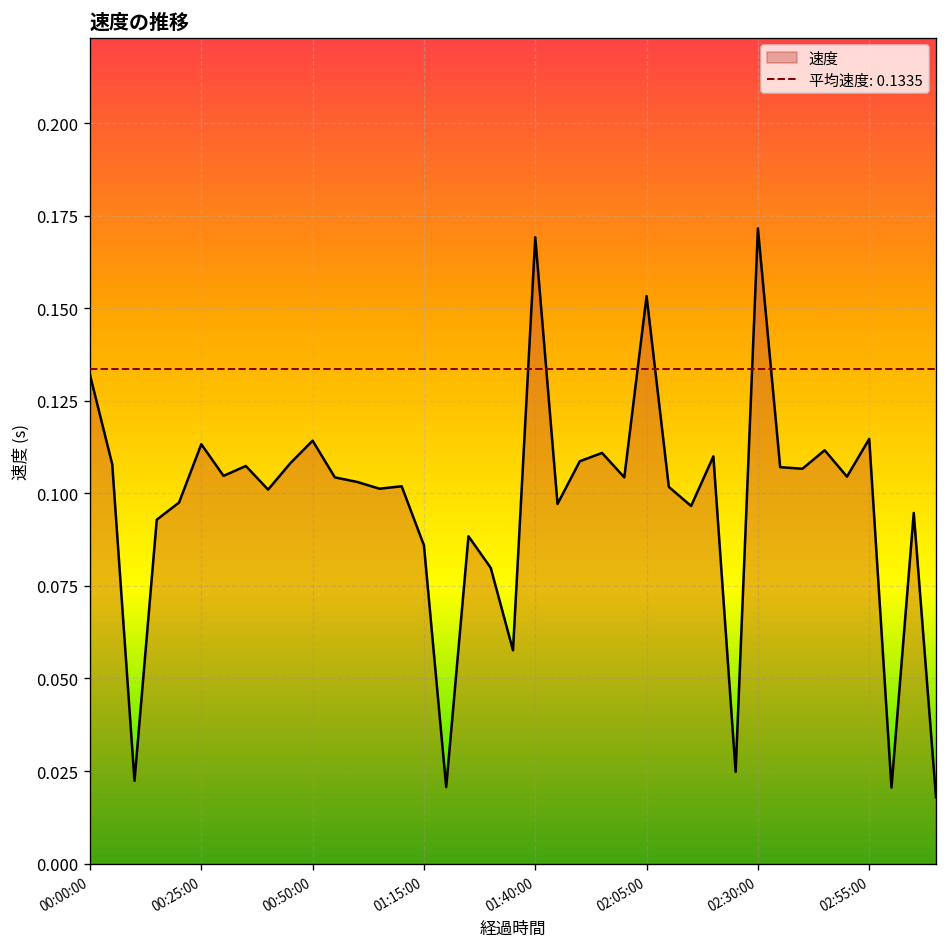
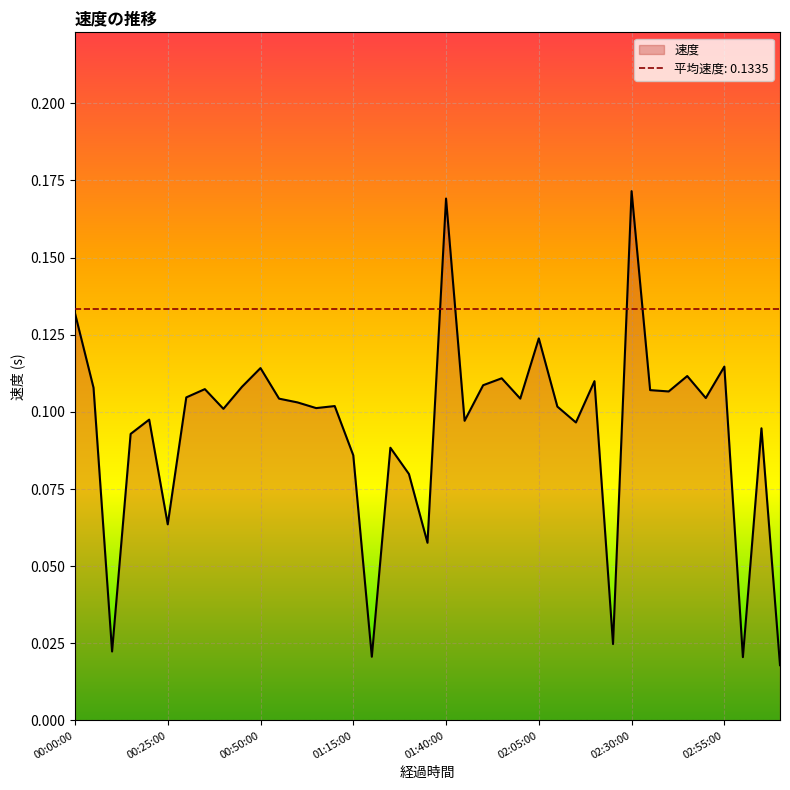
00:25:00: 0.113 -> 0.064
02:05:00: 0.153 -> 0.124
